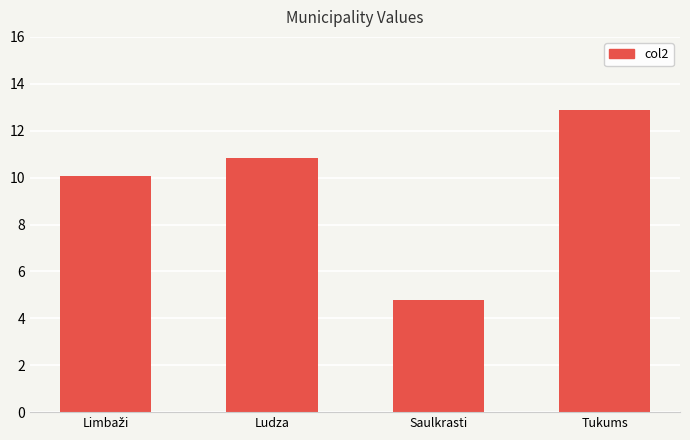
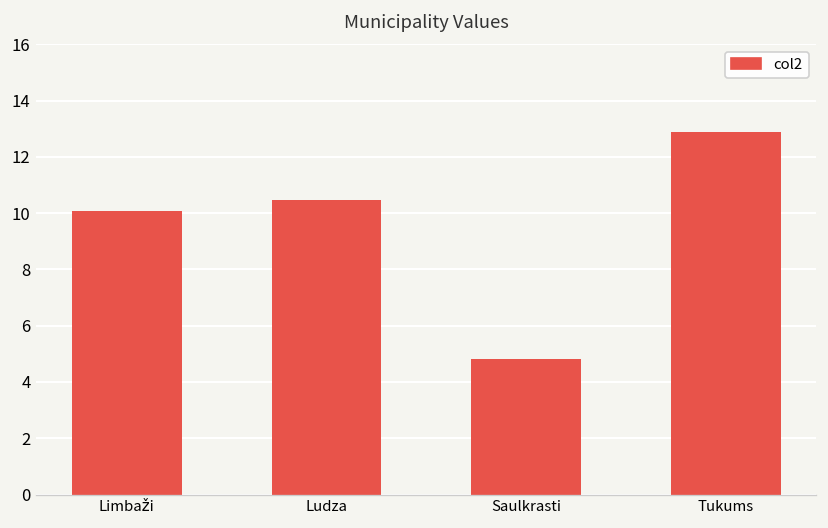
Ludza: 10.8 -> 10.5
